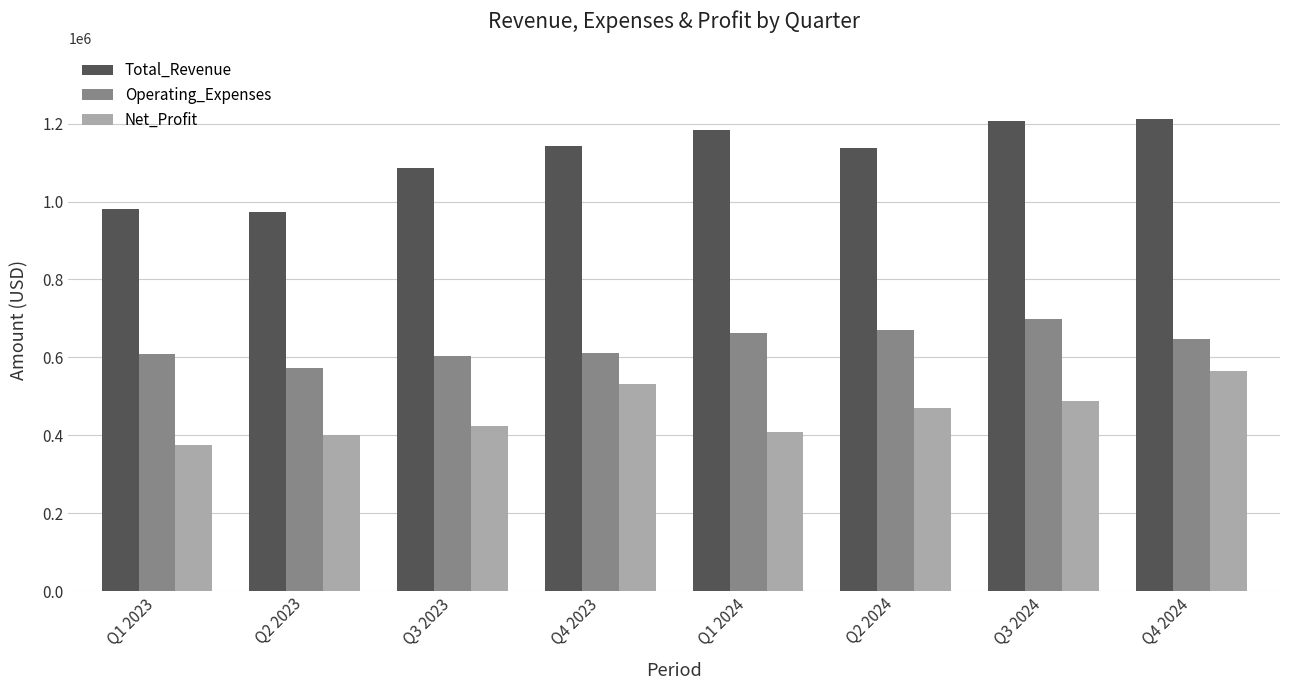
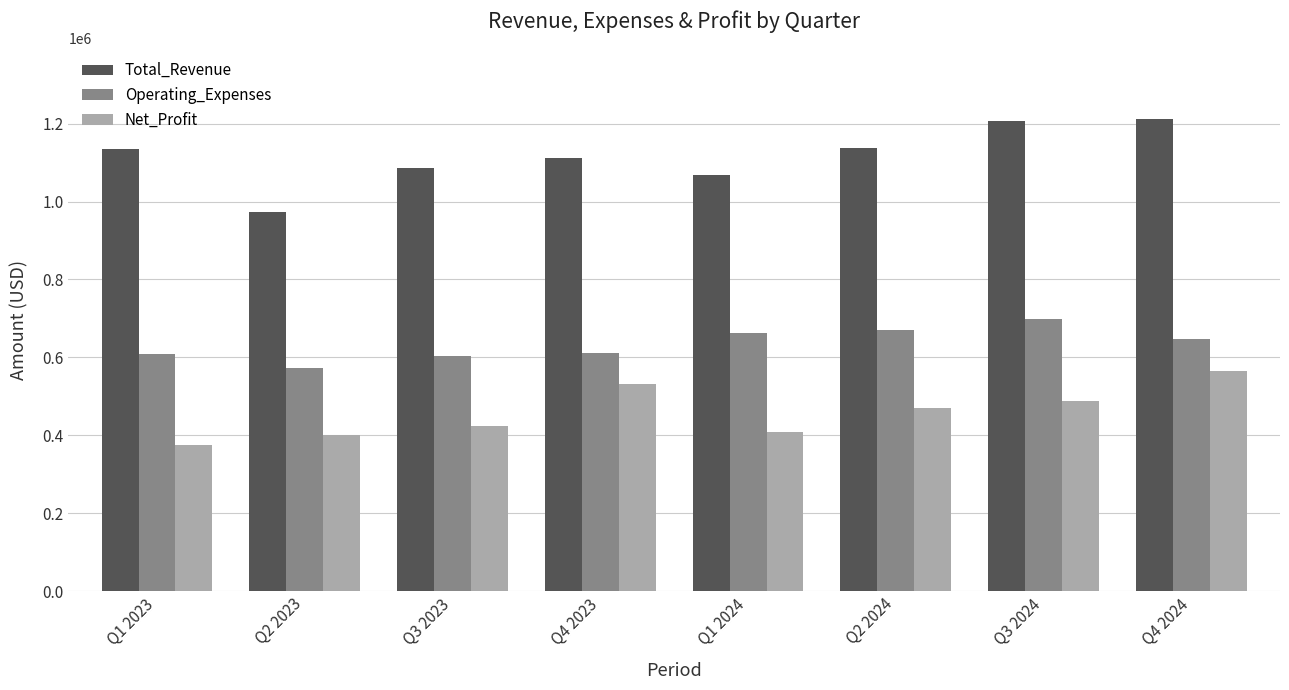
Total_Revenue, Q1 2023: 980000 -> 1130000
Total_Revenue, Q4 2023: 1140000 -> 1110000
Total_Revenue, Q1 2024: 1180000 -> 1070000
